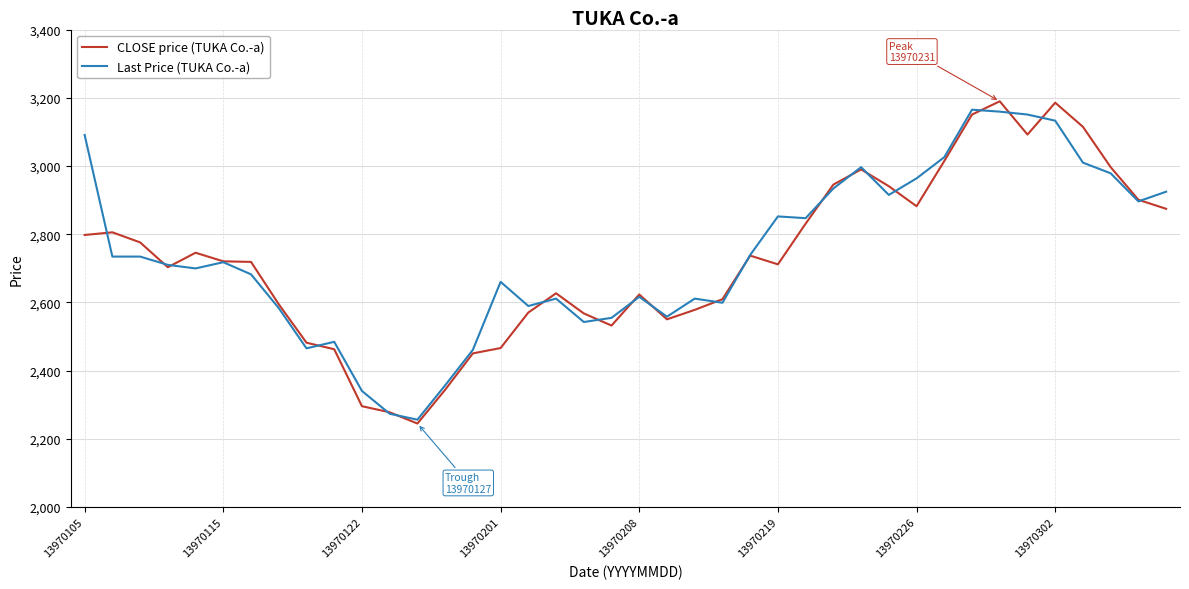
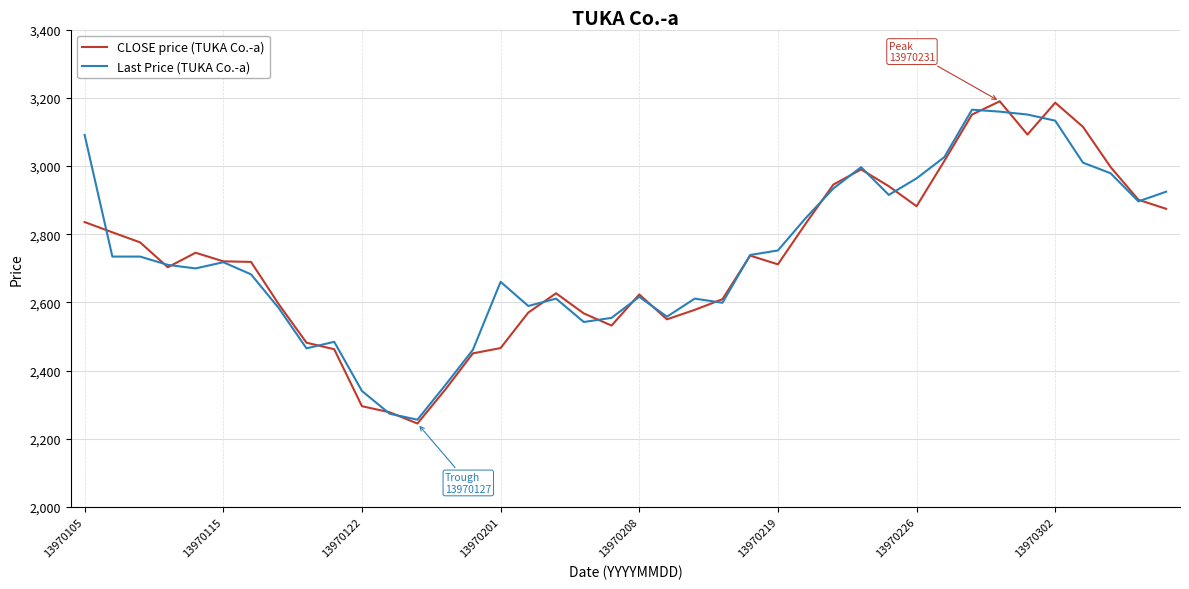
CLOSE price (TUKA Co.-a), 13970105: 2,800 -> 2,840
Last Price (TUKA Co.-a), 13970219: 2,850 -> 2,750
